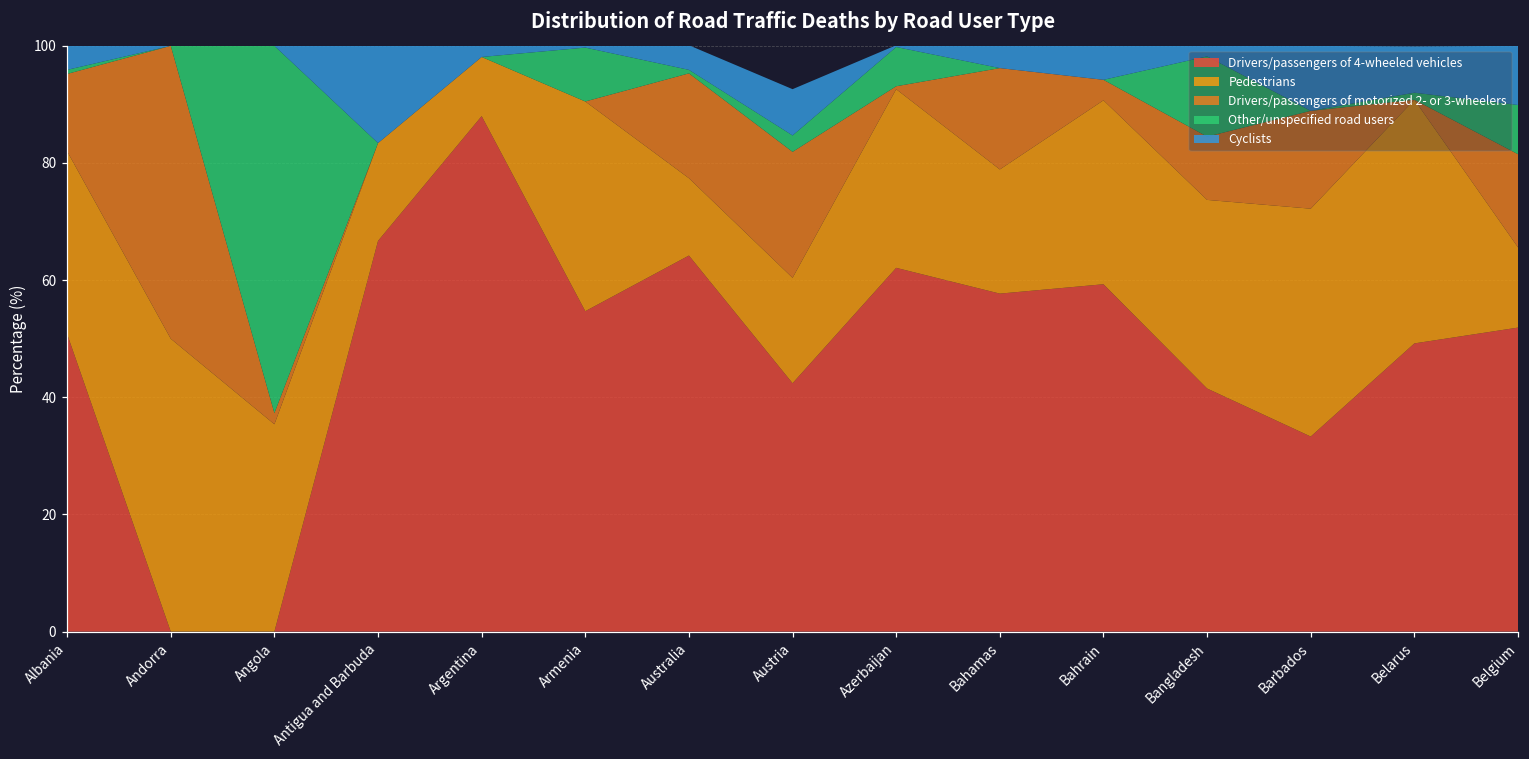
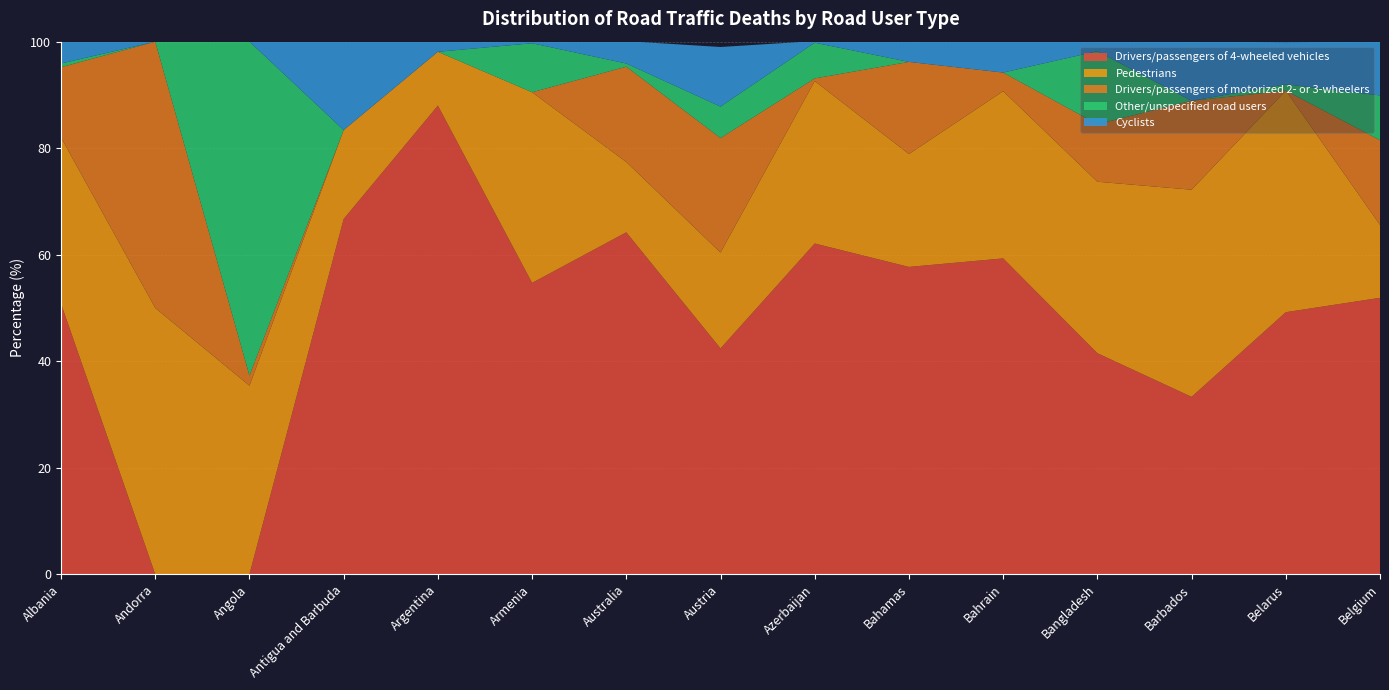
Other/unspecified road users, Austria: 3 -> 6
Cyclists, Austria: 8 -> 11
